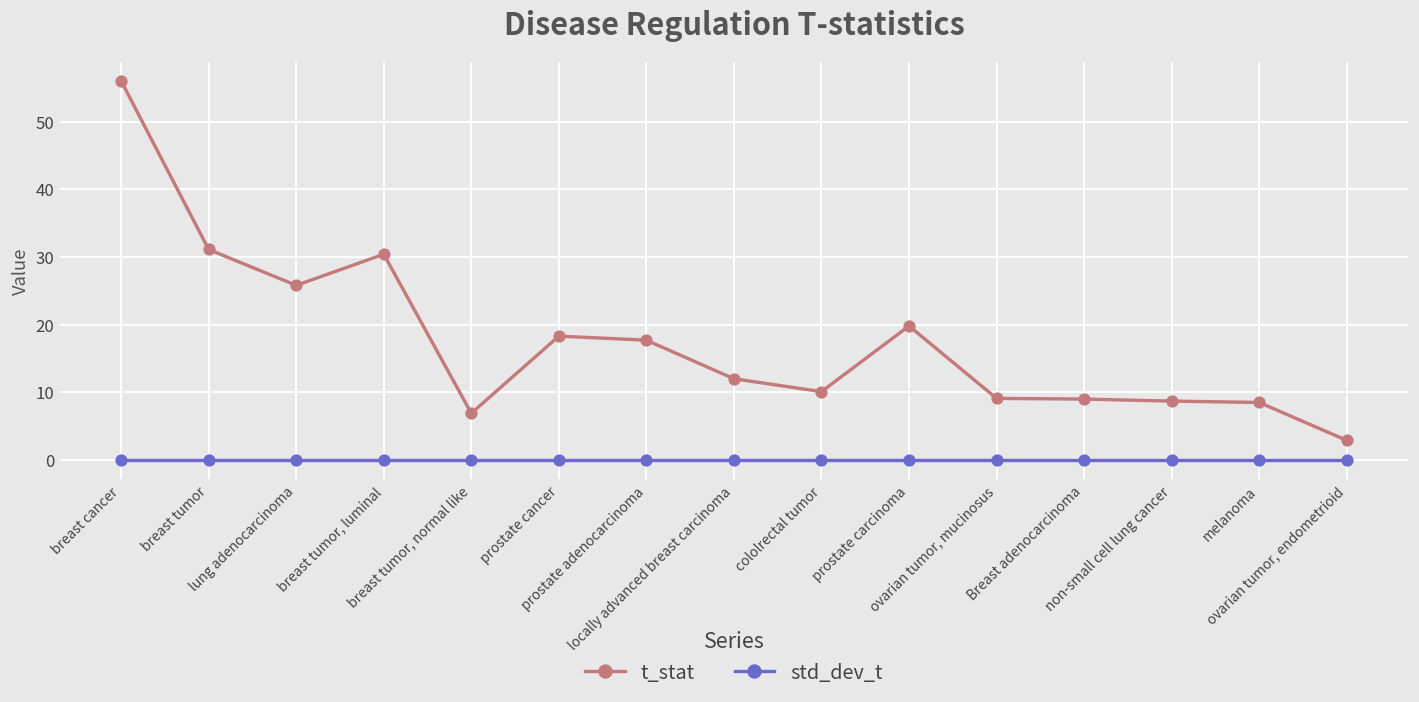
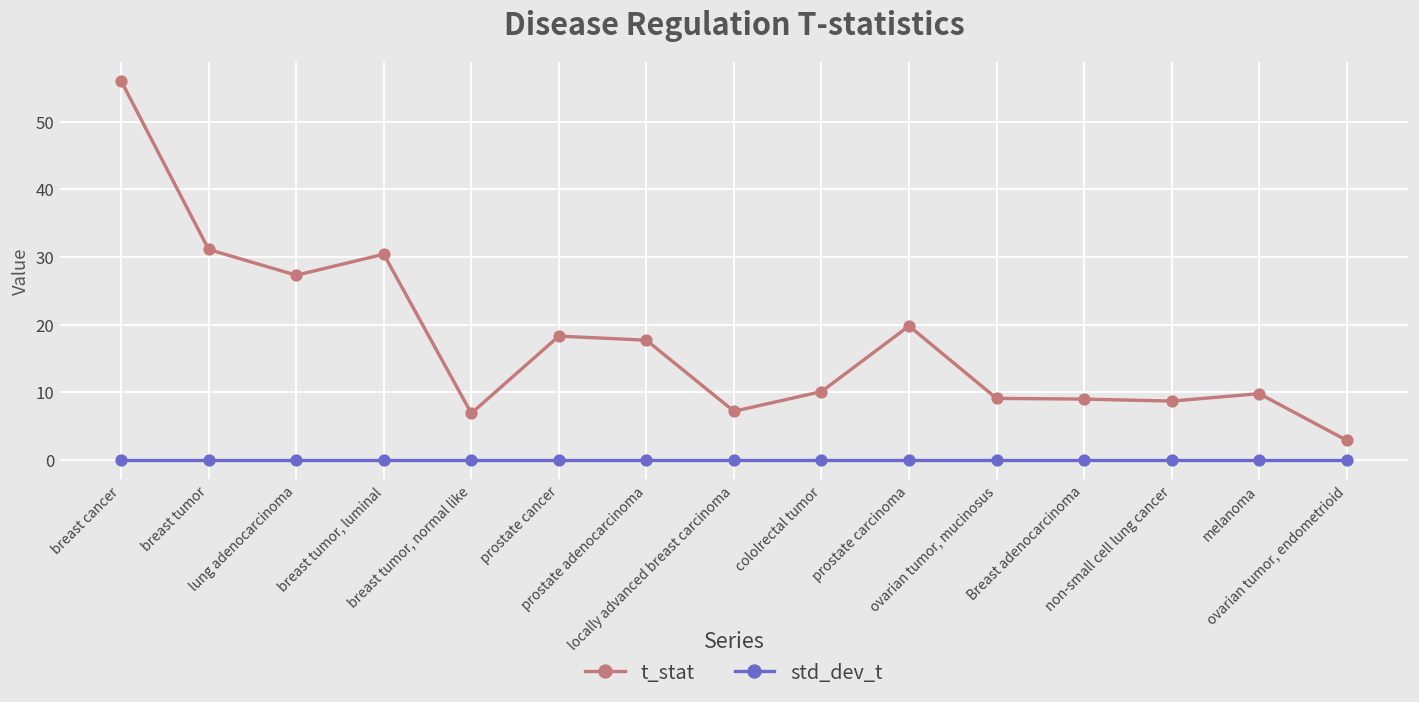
t_stat, lung adenocarcinoma: 26 -> 27
t_stat, locally advanced breast carcinoma: 12 -> 7
t_stat, melanoma: 9 -> 10
